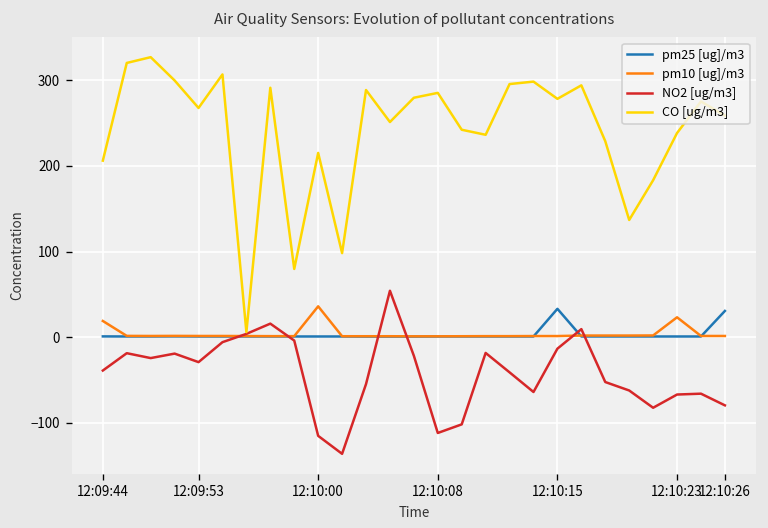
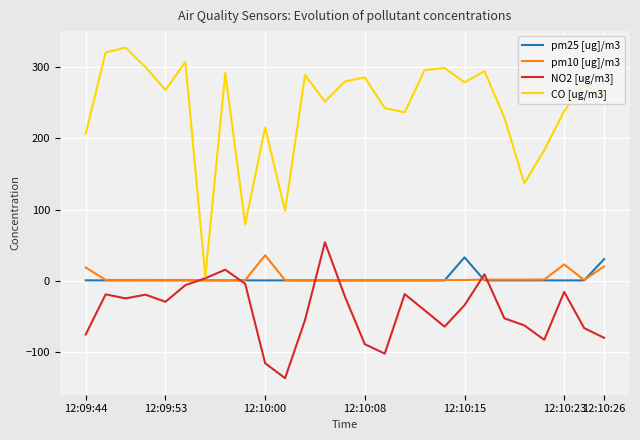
NO2 [ug/m3], 12:09:44: -40 -> -70
NO2 [ug/m3], 12:10:08: -110 -> -90
NO2 [ug/m3], 12:10:15: -10 -> -30
NO2 [ug/m3], 12:10:23: -70 -> -20
pm10 [ug]/m3, 12:10:26: 0 -> 20
